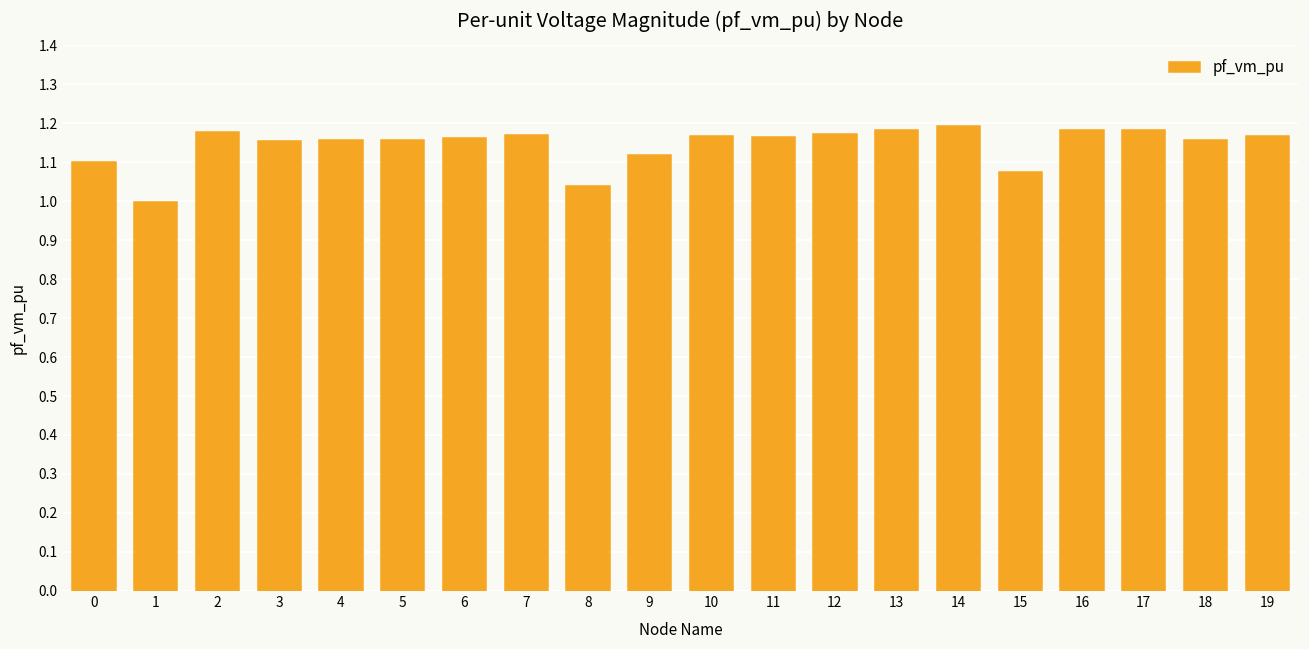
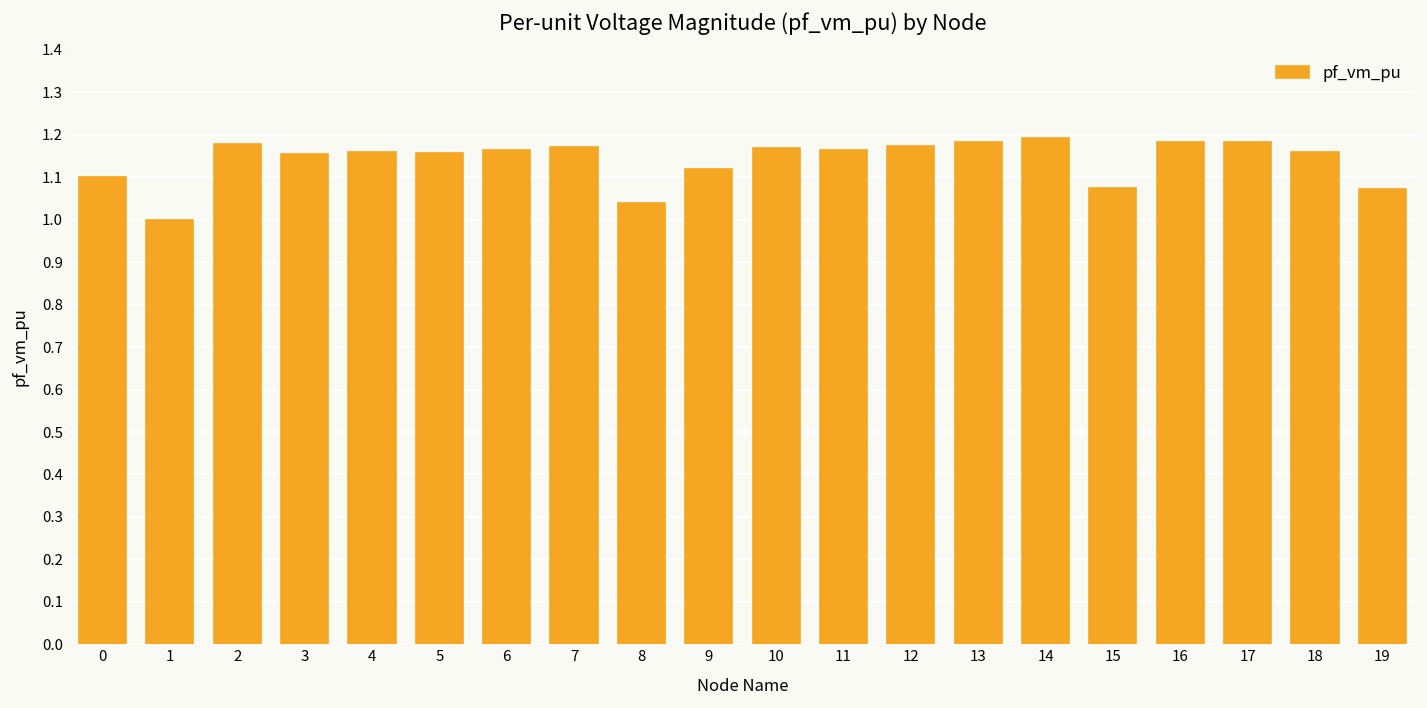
19: 1.17 -> 1.07
